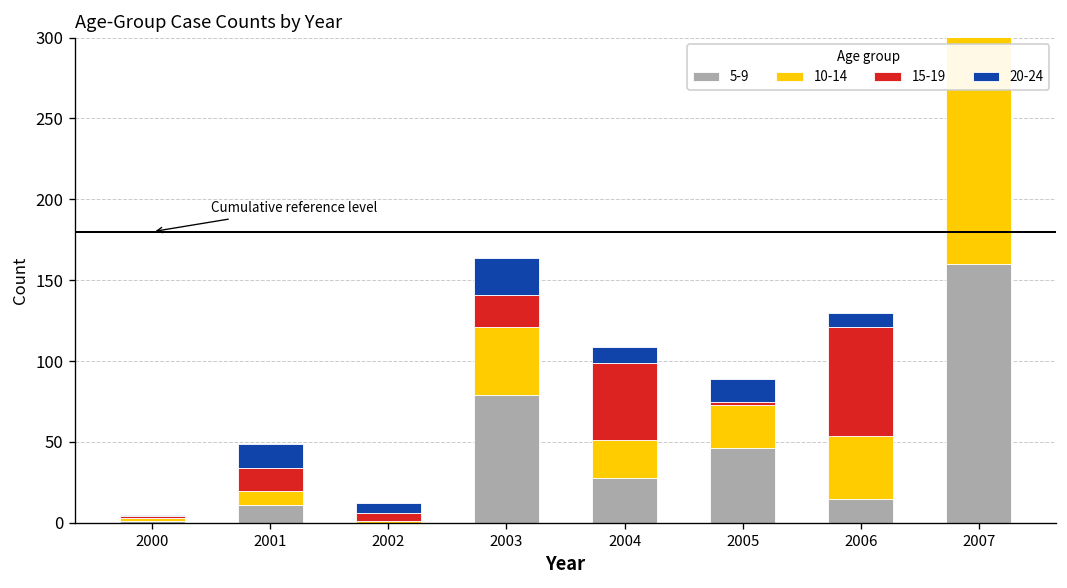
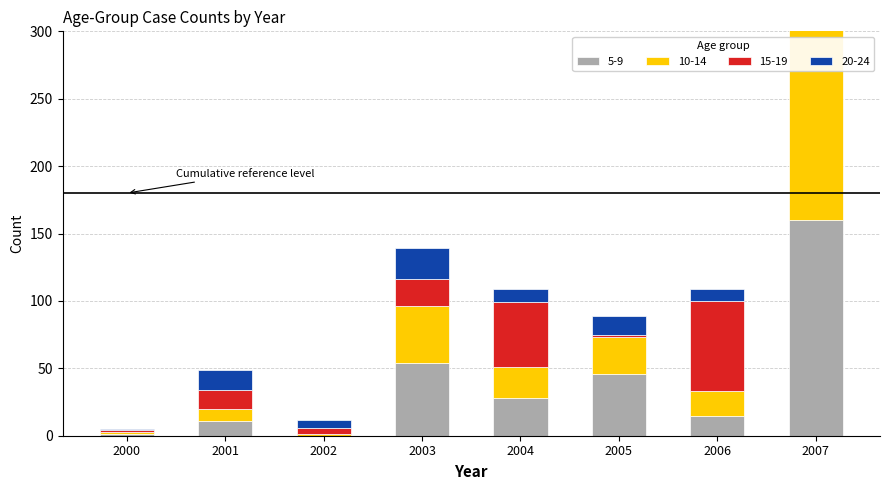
5-9, 2003: 79 -> 54
10-14, 2006: 39 -> 18
